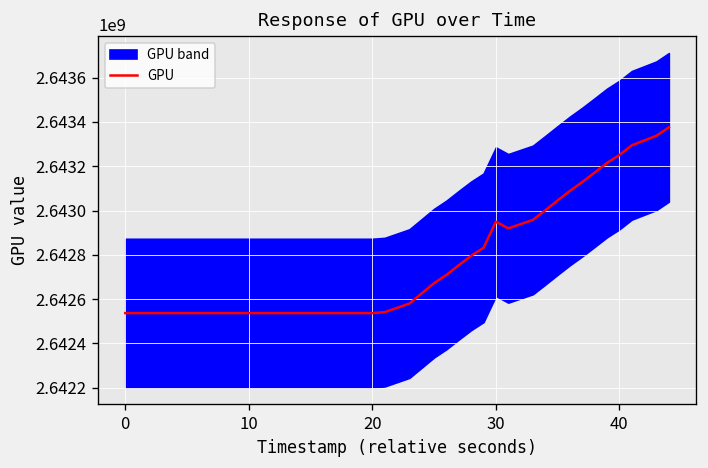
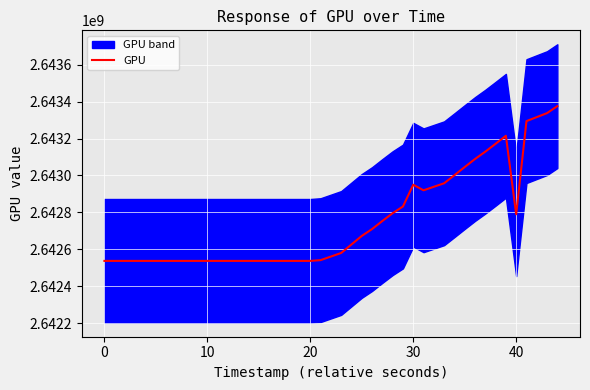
GPU, 40: 2643250000 -> 2642790000
